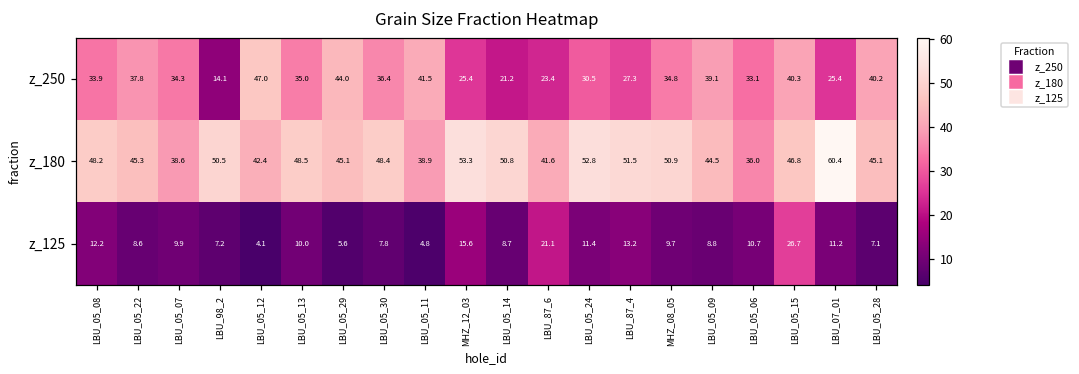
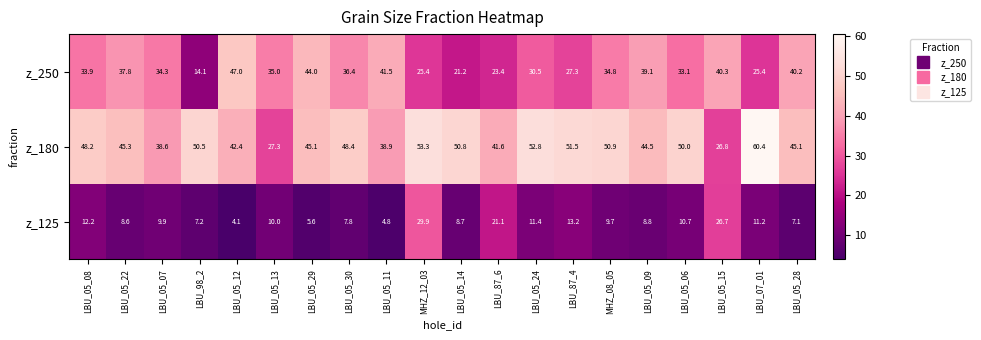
z_180, LBU_05_13: 48.5 -> 27.3
z_180, LBU_05_06: 36.0 -> 50.0
z_180, LBU_05_15: 46.8 -> 26.8
z_125, MHZ_12_03: 15.6 -> 29.9
